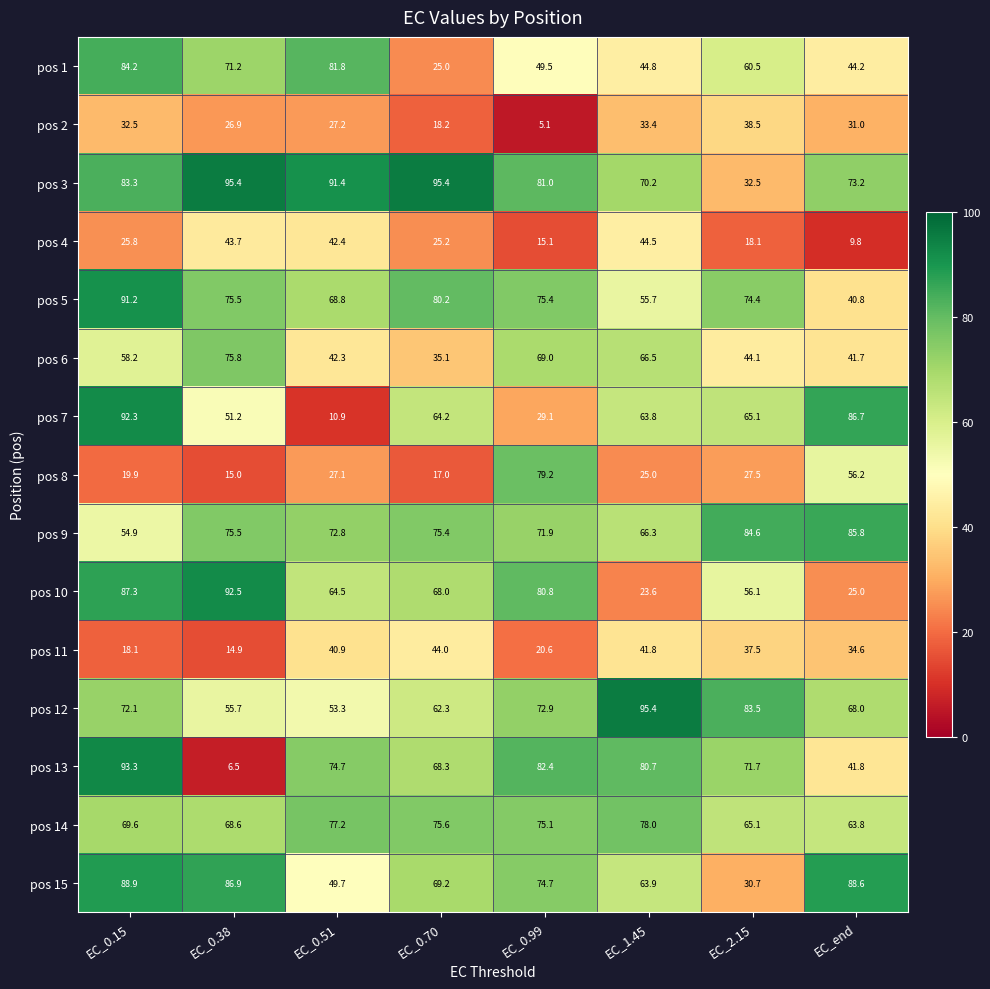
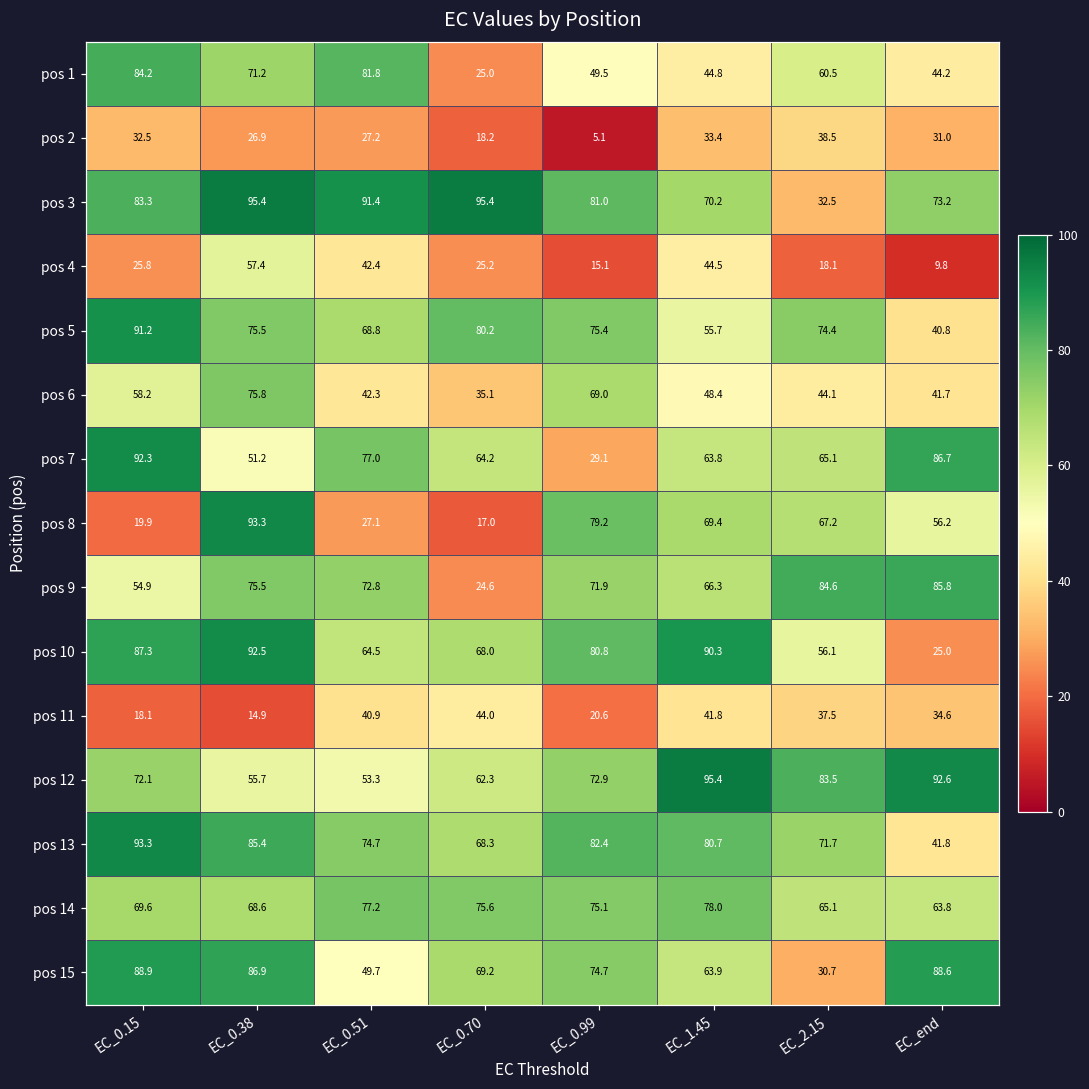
pos 4, EC_0.38: 43.7 -> 57.4
pos 6, EC_1.45: 66.5 -> 48.4
pos 7, EC_0.51: 10.9 -> 77.0
pos 8, EC_0.38: 15.0 -> 93.3
pos 8, EC_1.45: 25.0 -> 69.4
pos 8, EC_2.15: 27.5 -> 67.2
pos 9, EC_0.70: 75.4 -> 24.6
pos 10, EC_1.45: 23.6 -> 90.3
pos 12, EC_end: 68.0 -> 92.6
pos 13, EC_0.38: 6.5 -> 85.4
